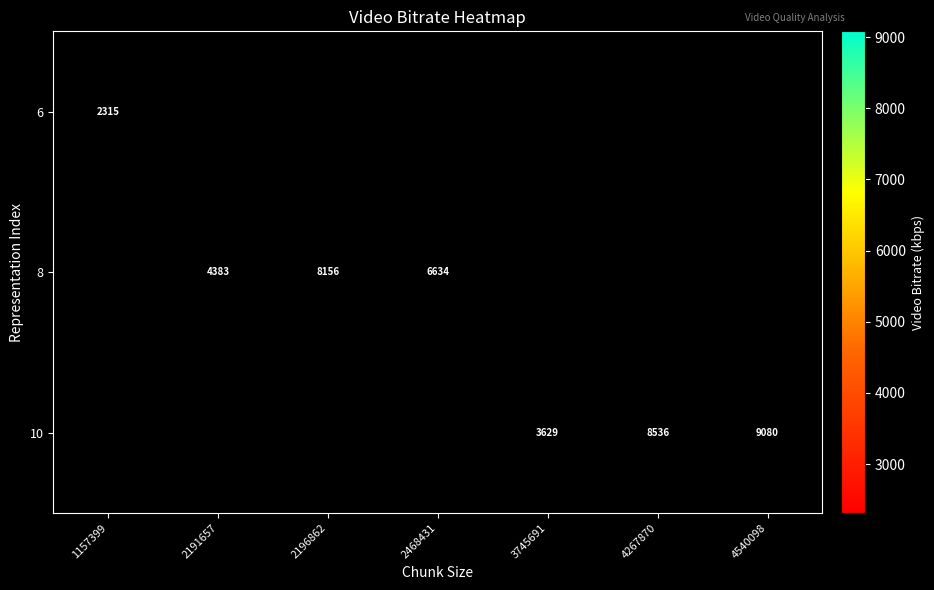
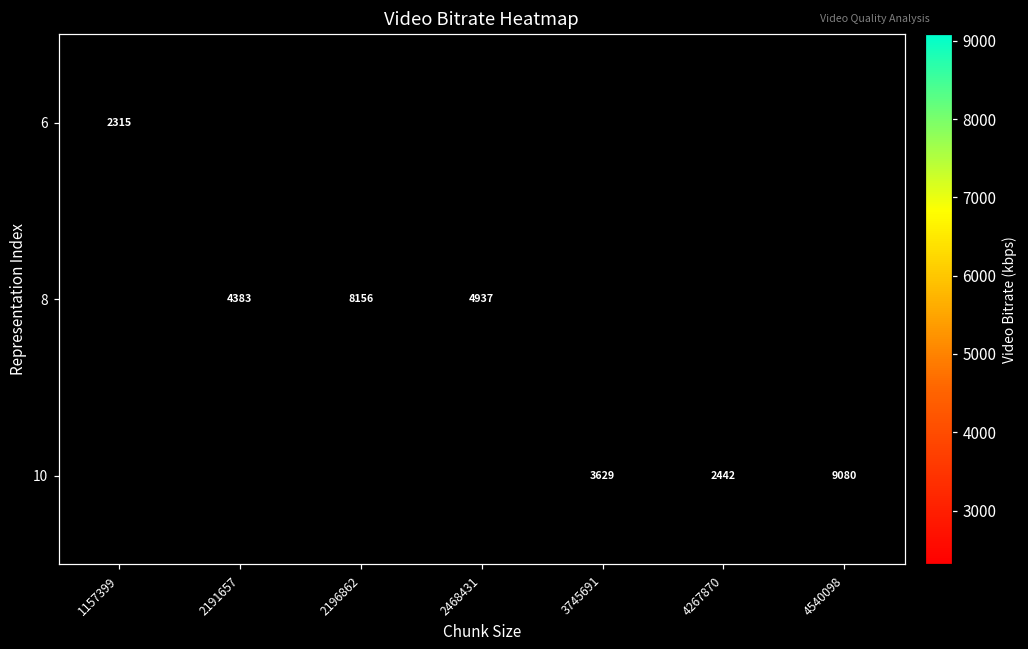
8, 2468431: 6634 -> 4937
10, 4267870: 8536 -> 2442
